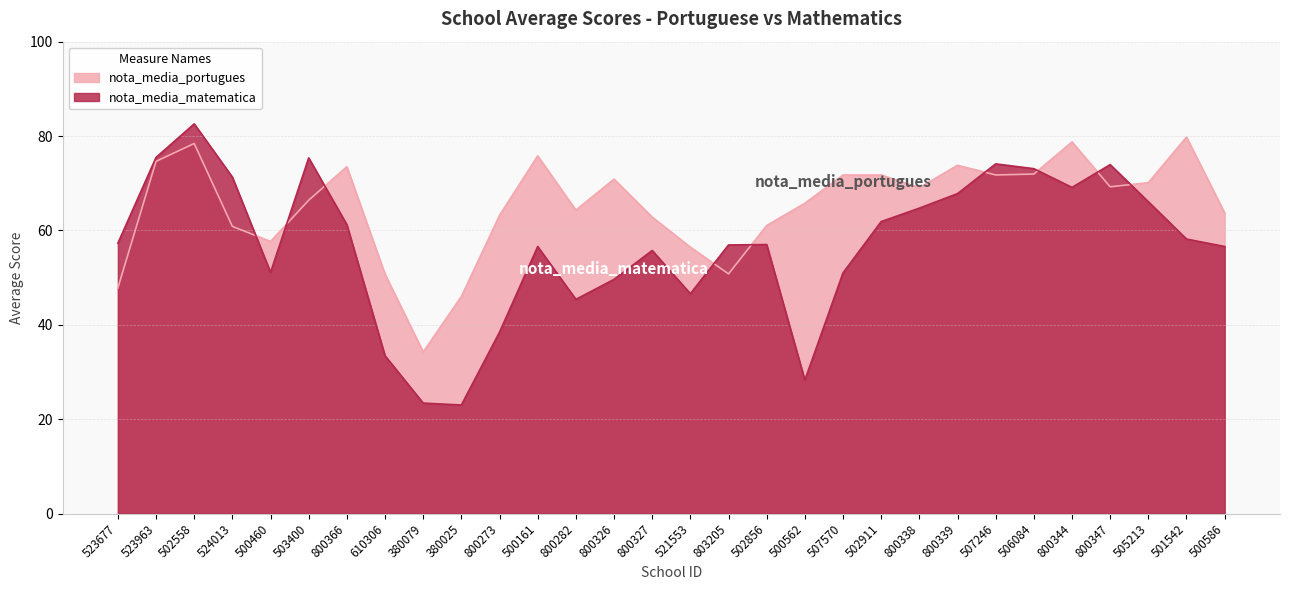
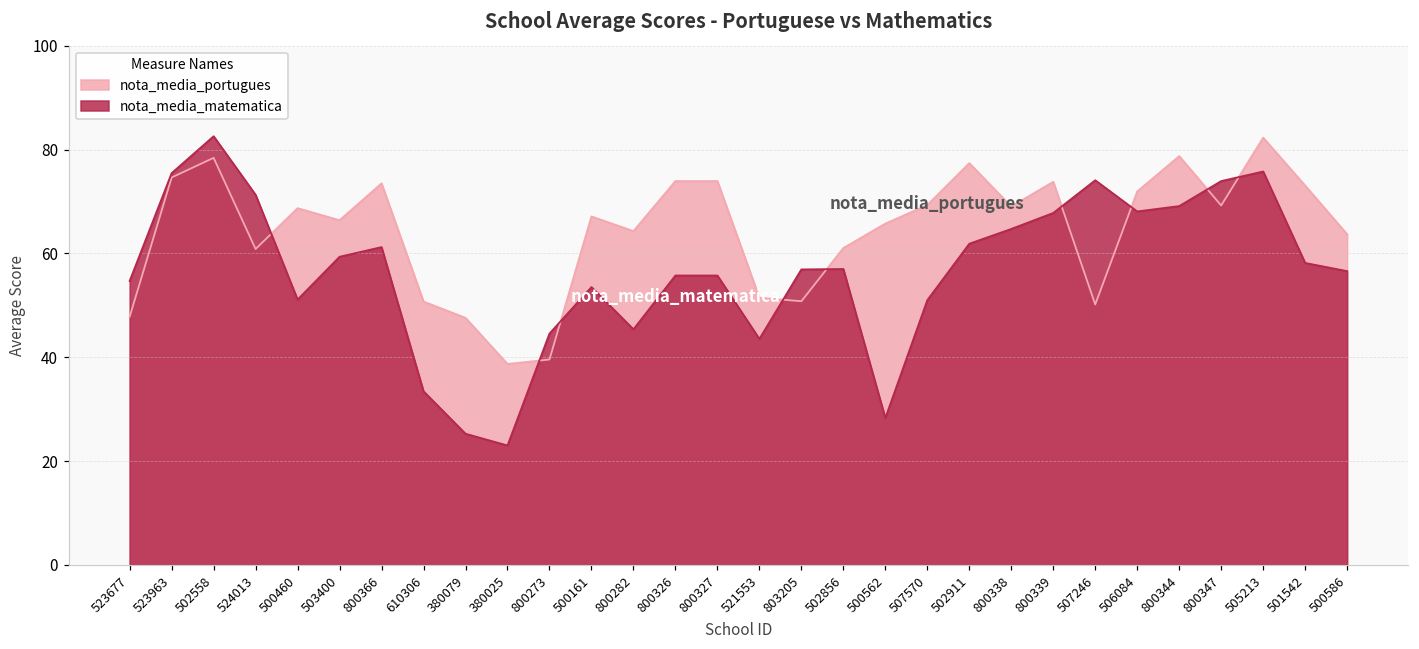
nota_media_matematica, 523677: 57 -> 55
nota_media_portugues, 500460: 58 -> 69
nota_media_matematica, 503400: 75 -> 59
nota_media_portugues, 380079: 34 -> 48
nota_media_matematica, 380079: 23 -> 25
nota_media_portugues, 380025: 46 -> 39
nota_media_portugues, 800273: 63 -> 40
nota_media_matematica, 800273: 38 -> 45
nota_media_portugues, 500161: 76 -> 67
nota_media_matematica, 500161: 57 -> 54
nota_media_portugues, 800326: 71 -> 74
nota_media_matematica, 800326: 50 -> 56
nota_media_portugues, 800327: 63 -> 74
nota_media_portugues, 521553: 56 -> 51
nota_media_matematica, 521553: 47 -> 44
nota_media_portugues, 507570: 72 -> 69
nota_media_portugues, 502911: 72 -> 77
nota_media_portugues, 507246: 72 -> 50
nota_media_matematica, 506084: 73 -> 68
nota_media_portugues, 505213: 70 -> 82
nota_media_matematica, 505213: 66 -> 76
nota_media_portugues, 501542: 80 -> 73
